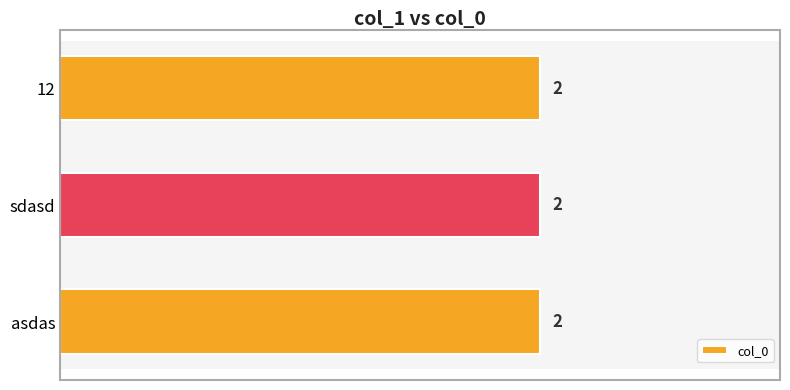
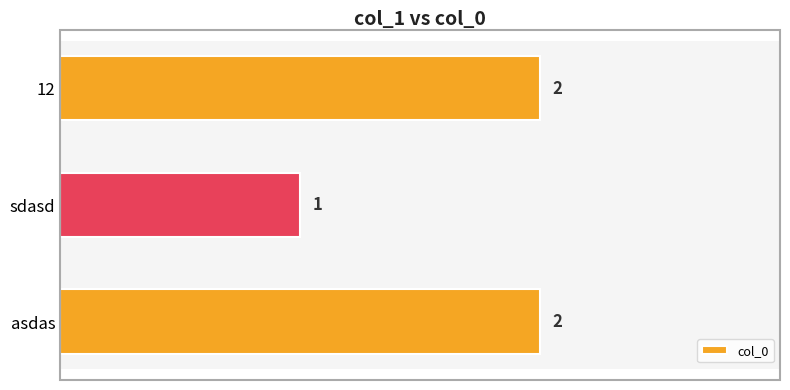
sdasd: 2 -> 1
